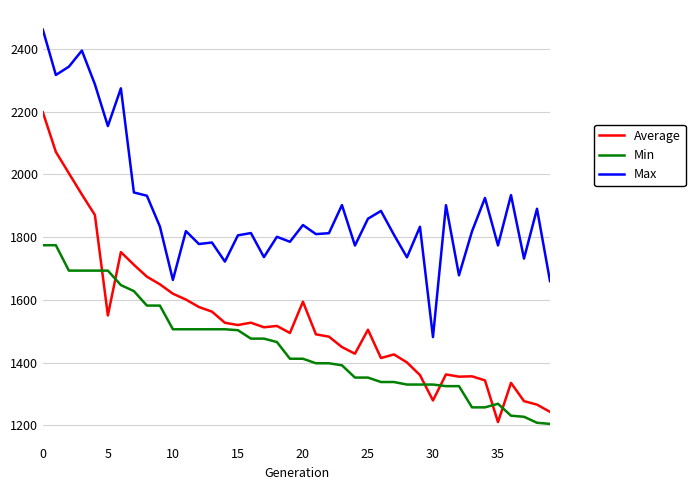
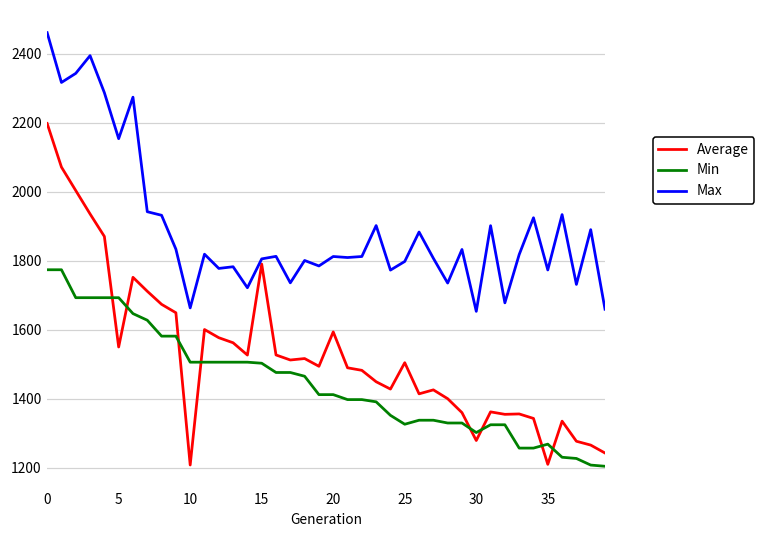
Average, 10: 1620 -> 1210
Average, 15: 1520 -> 1790
Max, 20: 1840 -> 1810
Min, 25: 1350 -> 1330
Max, 25: 1860 -> 1800
Min, 30: 1330 -> 1300
Max, 30: 1480 -> 1650
